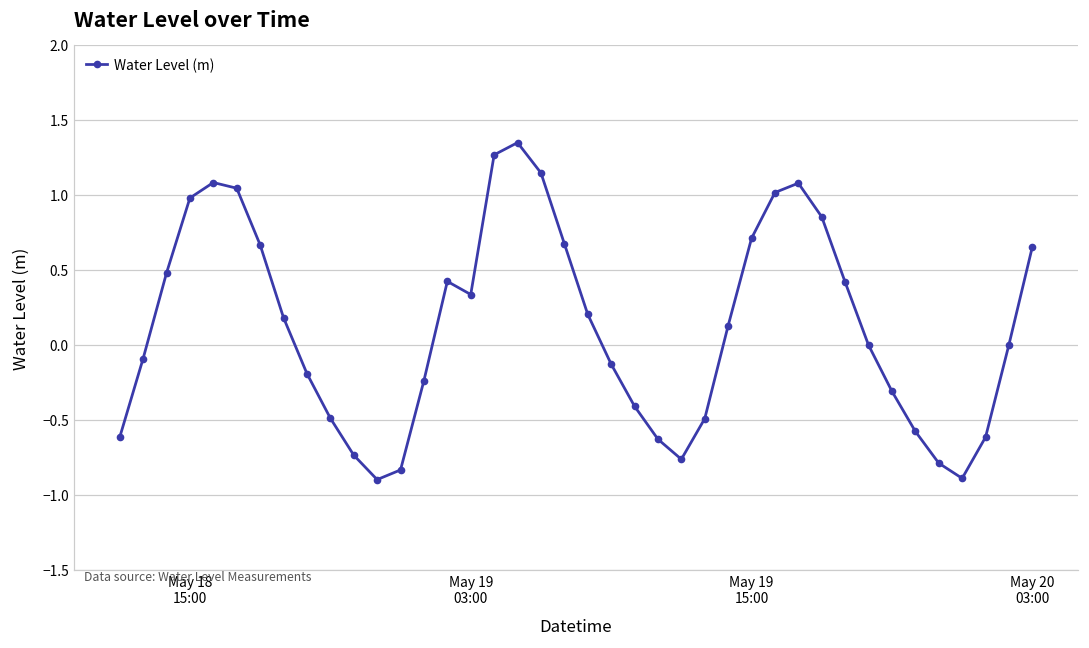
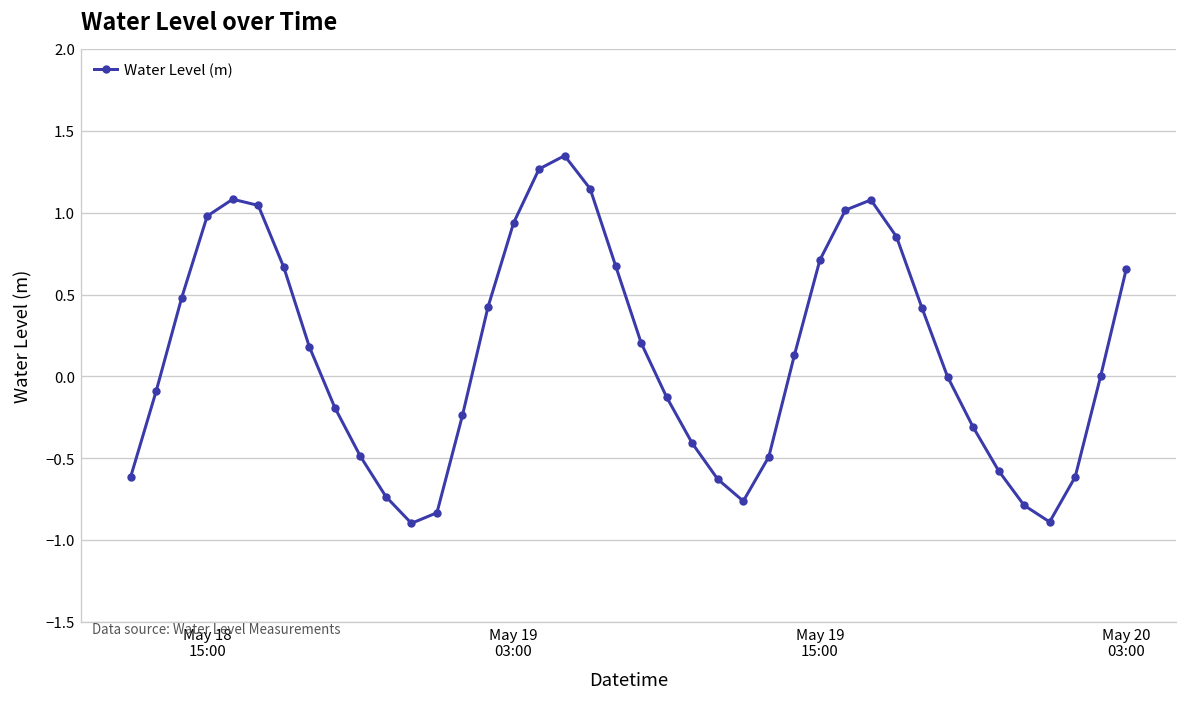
May 19 03:00: 0.34 -> 0.94
